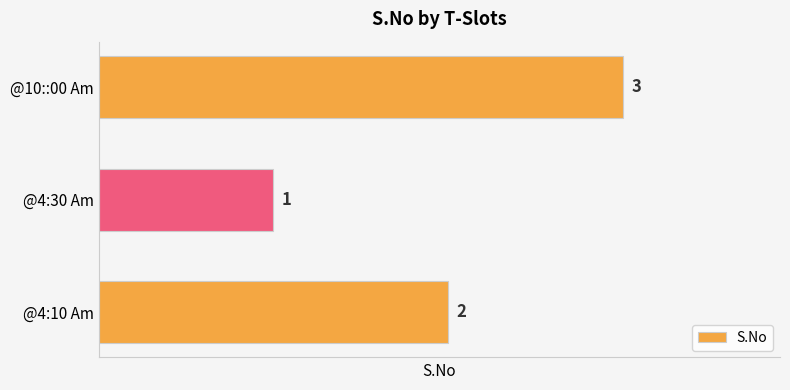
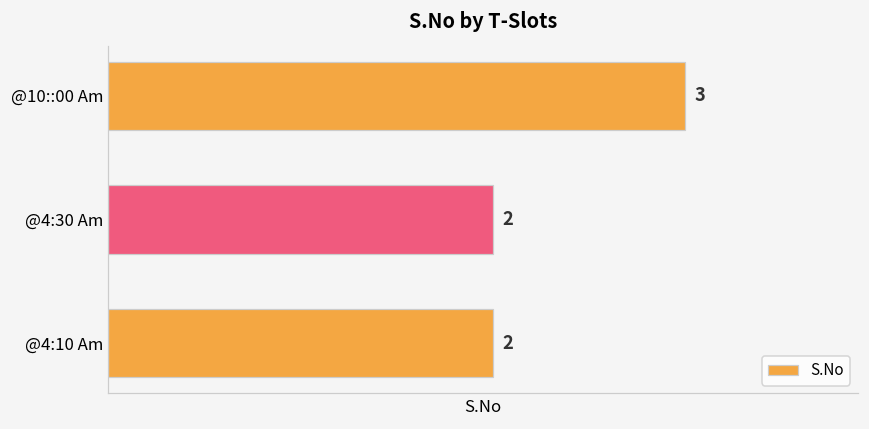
@4:30 Am: 1 -> 2
